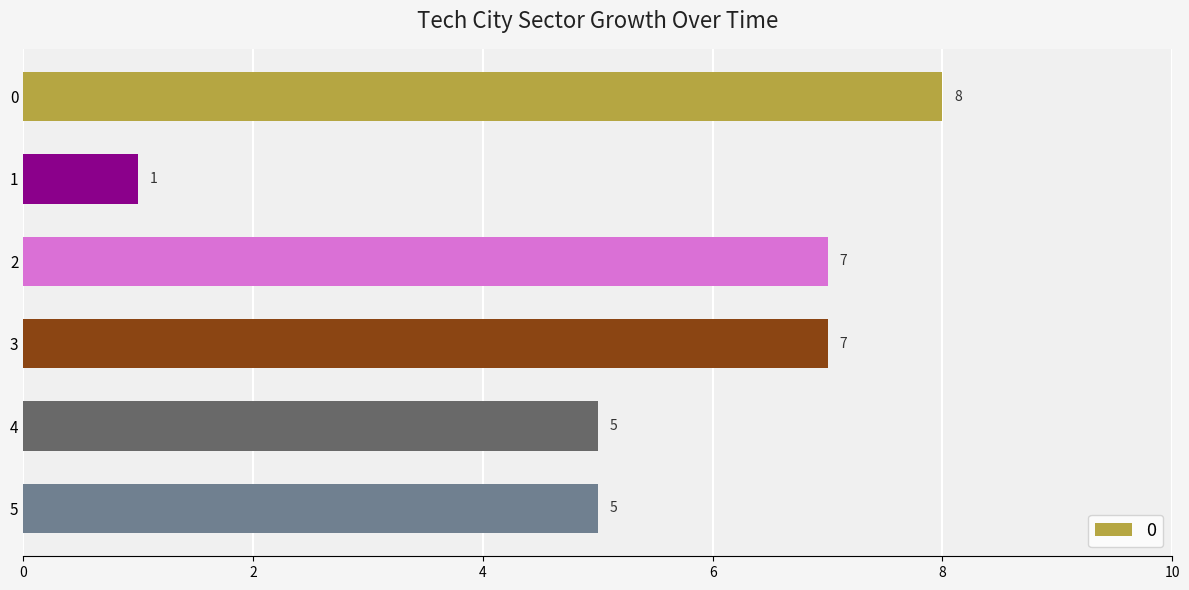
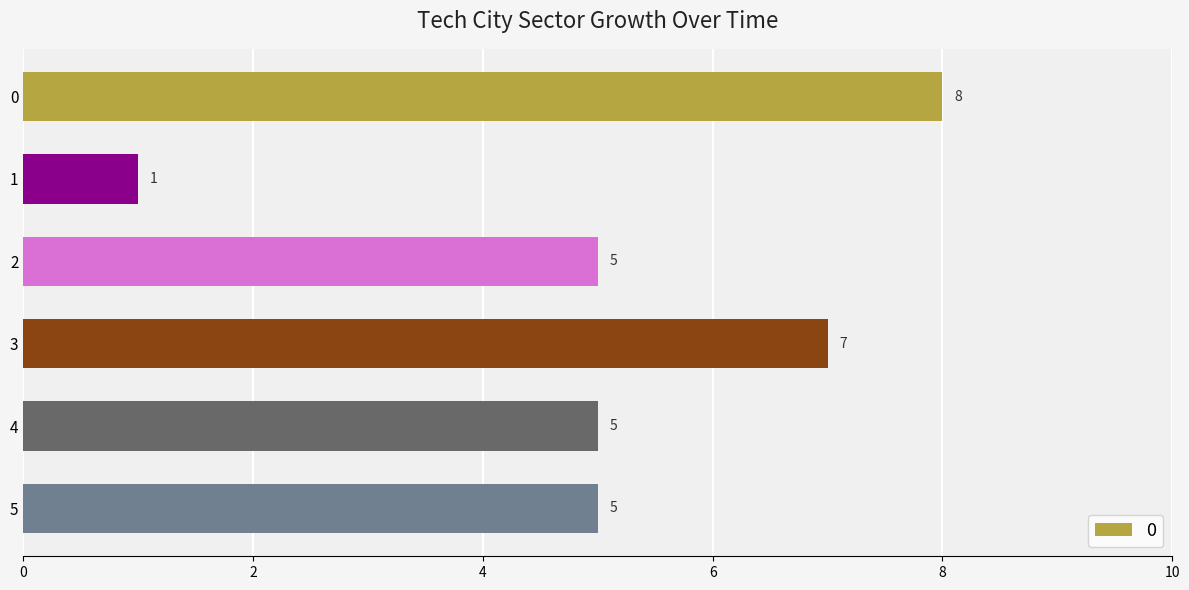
2: 7 -> 5
